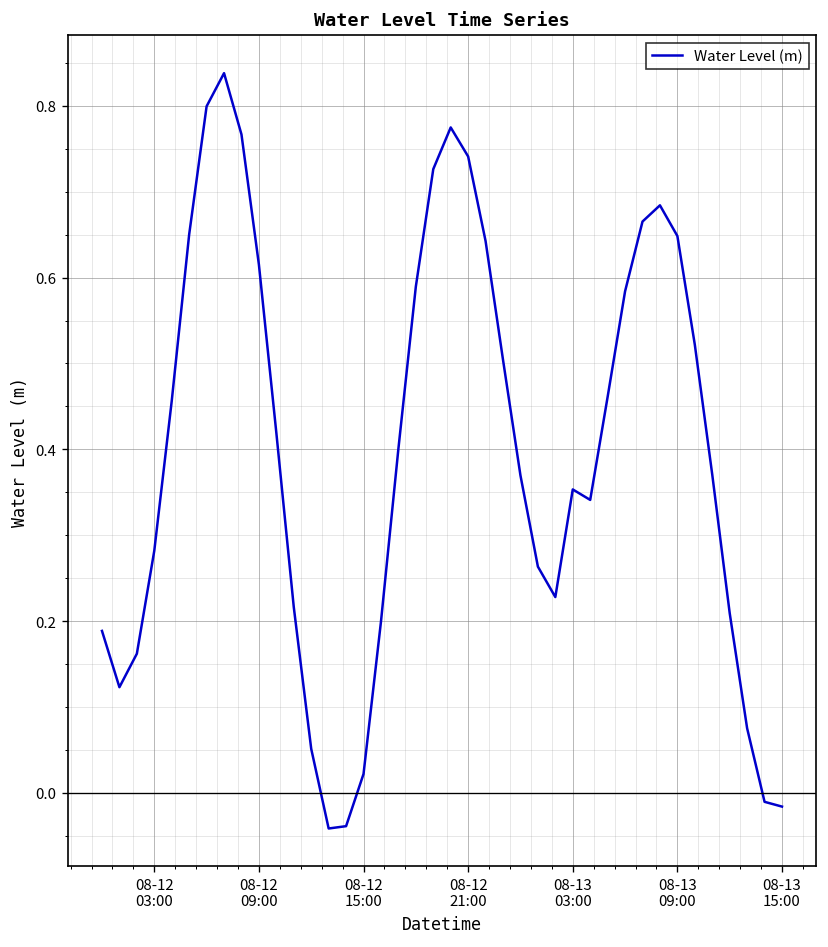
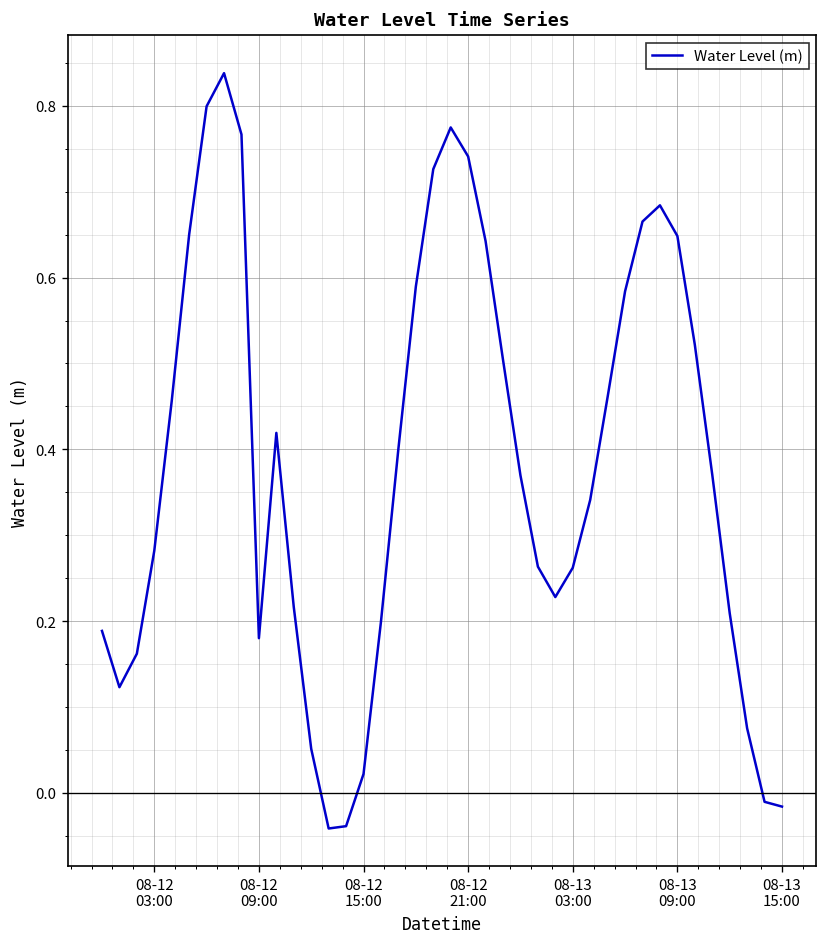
08-12 09:00: 0.62 -> 0.18
08-13 03:00: 0.35 -> 0.26
